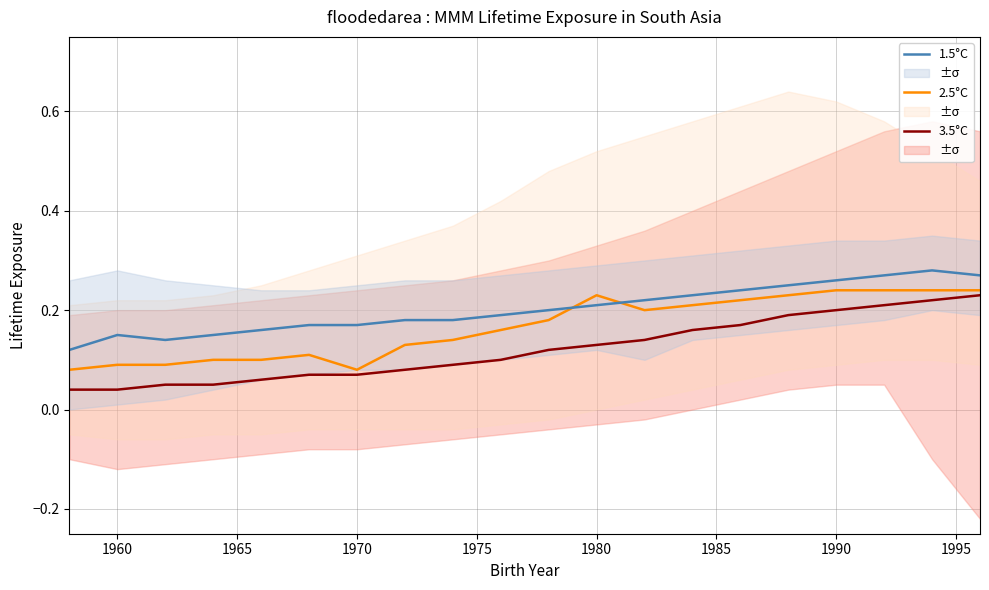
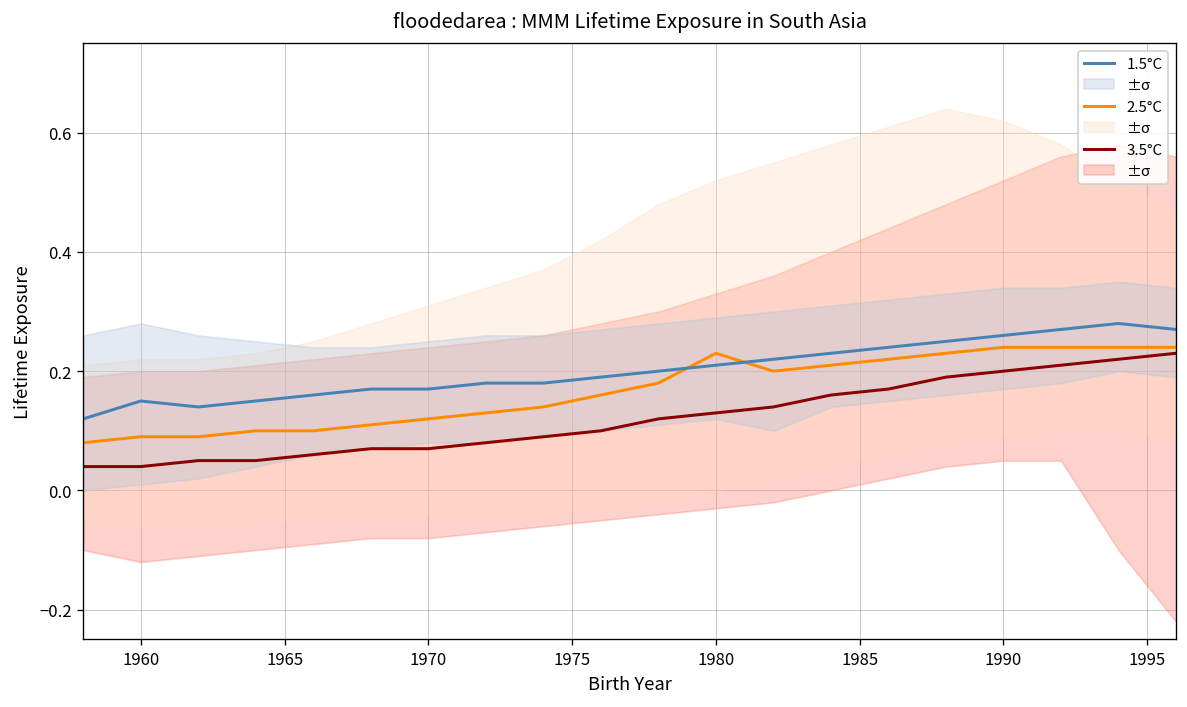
2.5°C, 1970: 0.08 -> 0.12
